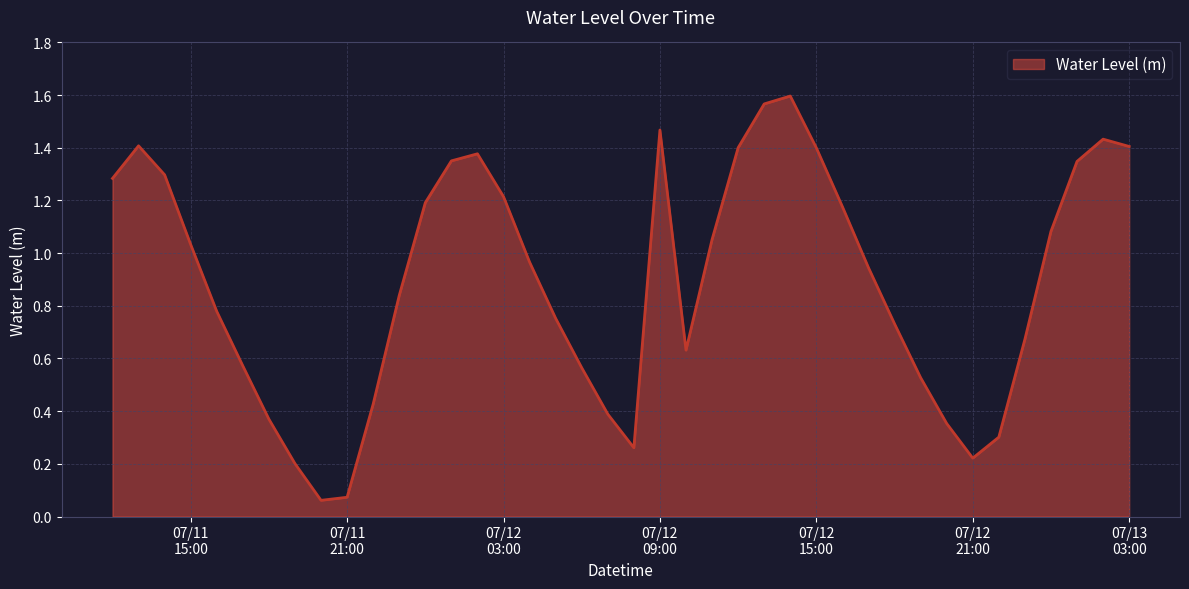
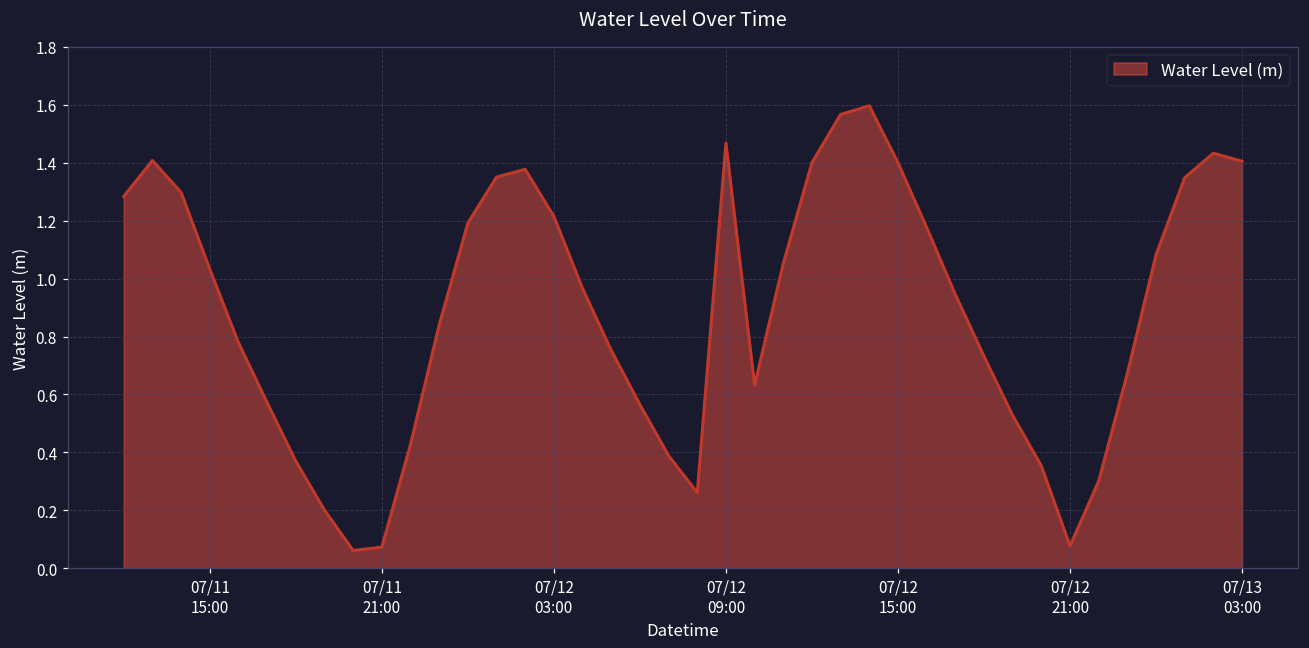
07/12 21:00: 0.22 -> 0.08
